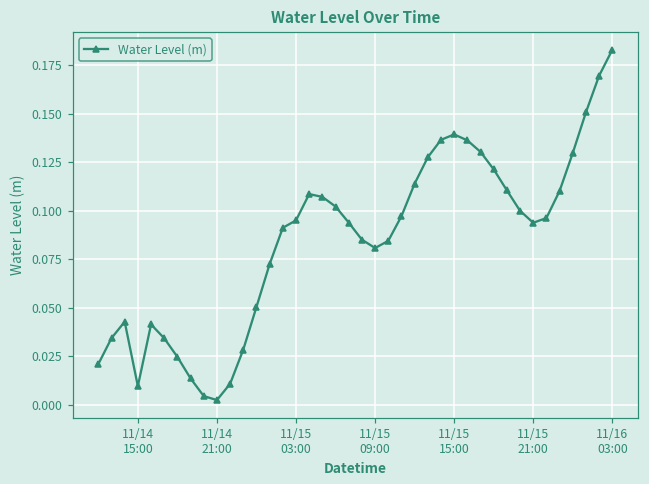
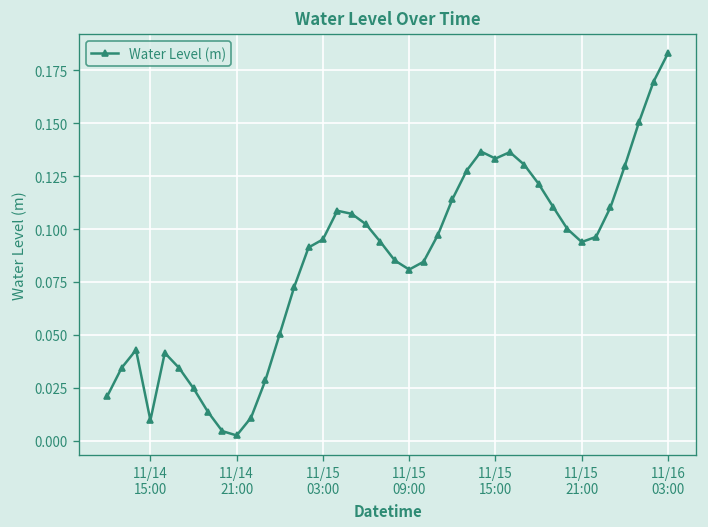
11/15 15:00: 0.139 -> 0.133
